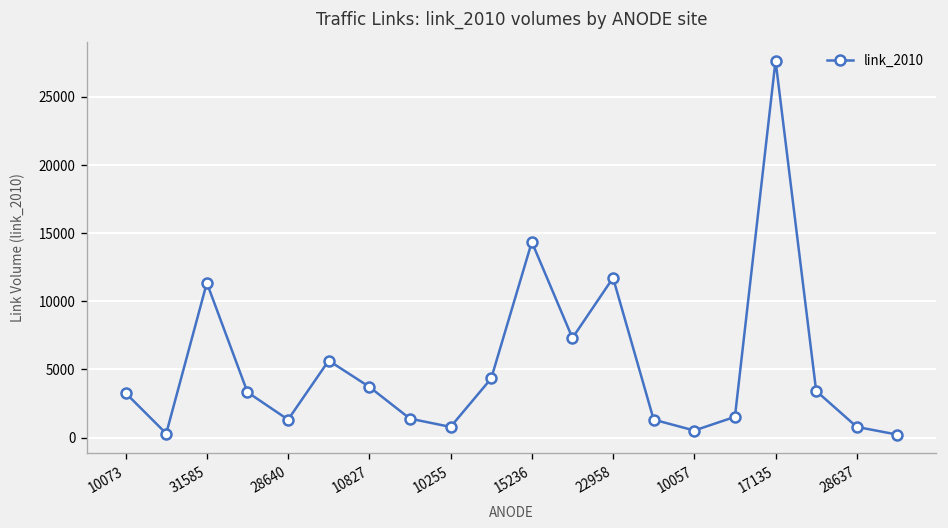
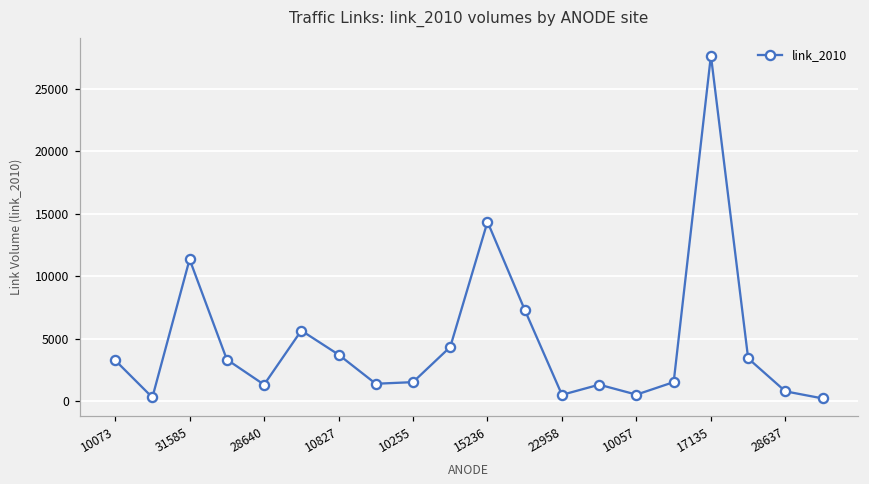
10255: 800 -> 1500
22958: 11700 -> 500
